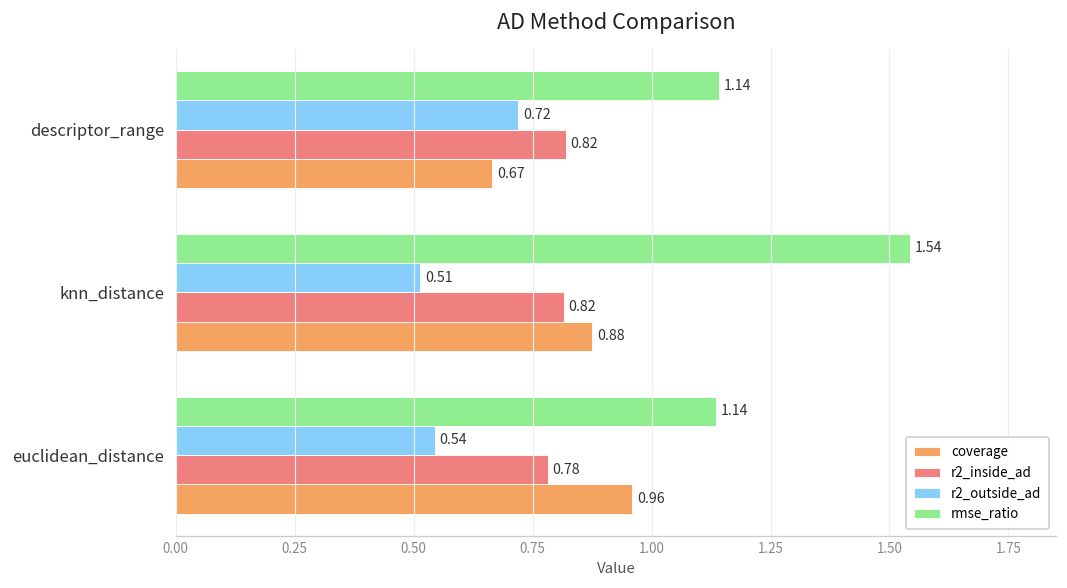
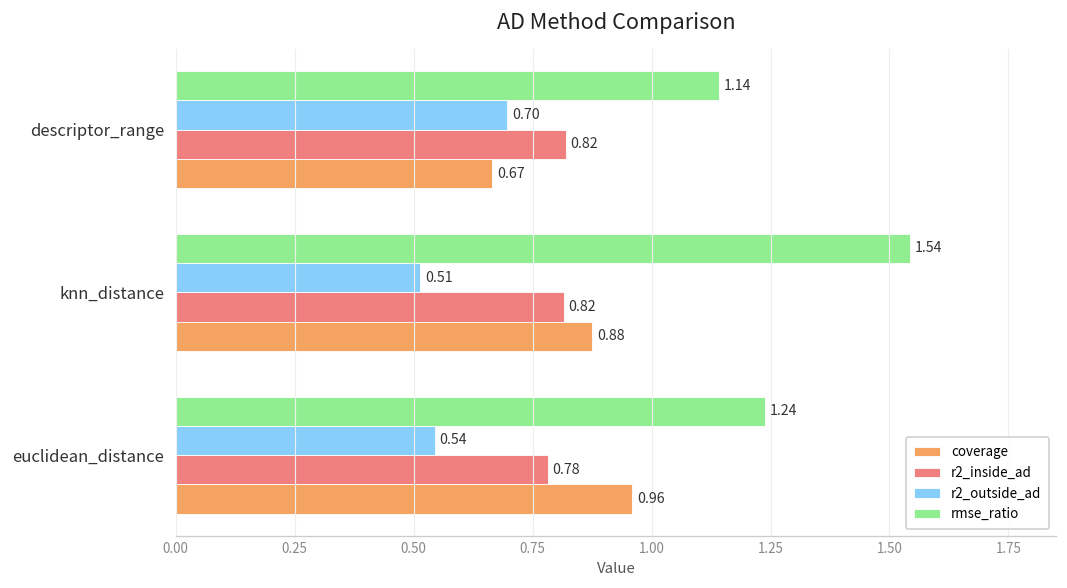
r2_outside_ad, descriptor_range: 0.72 -> 0.70
rmse_ratio, euclidean_distance: 1.14 -> 1.24
